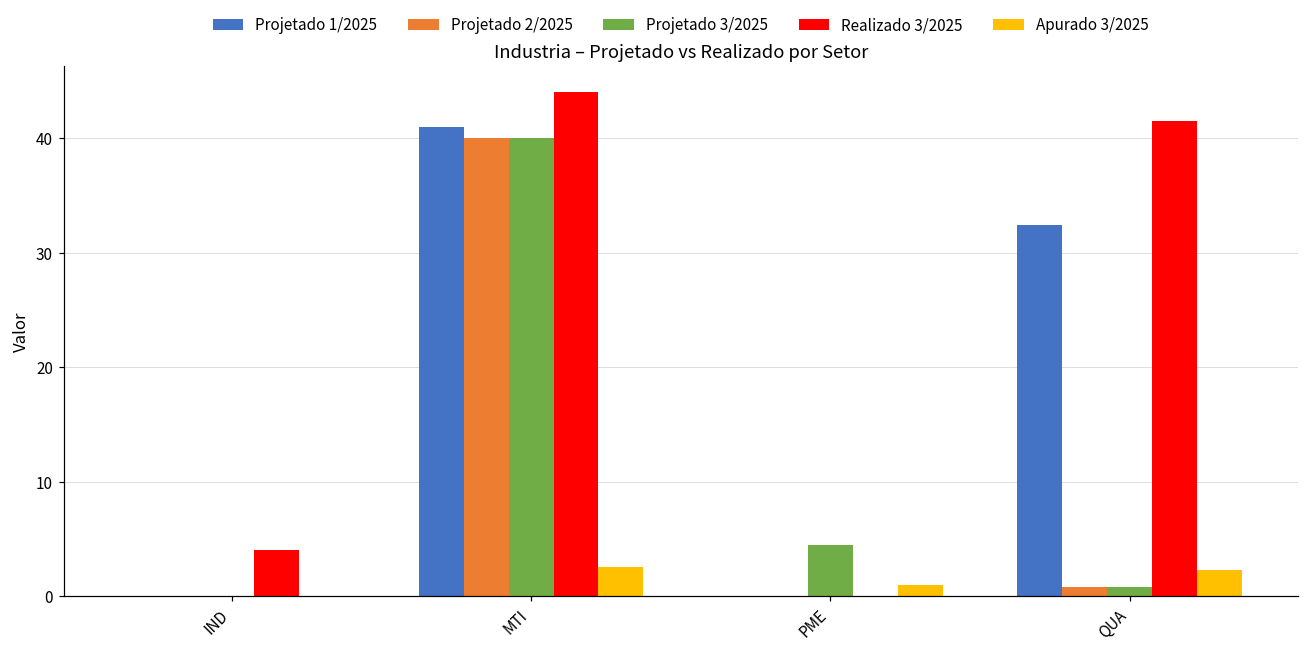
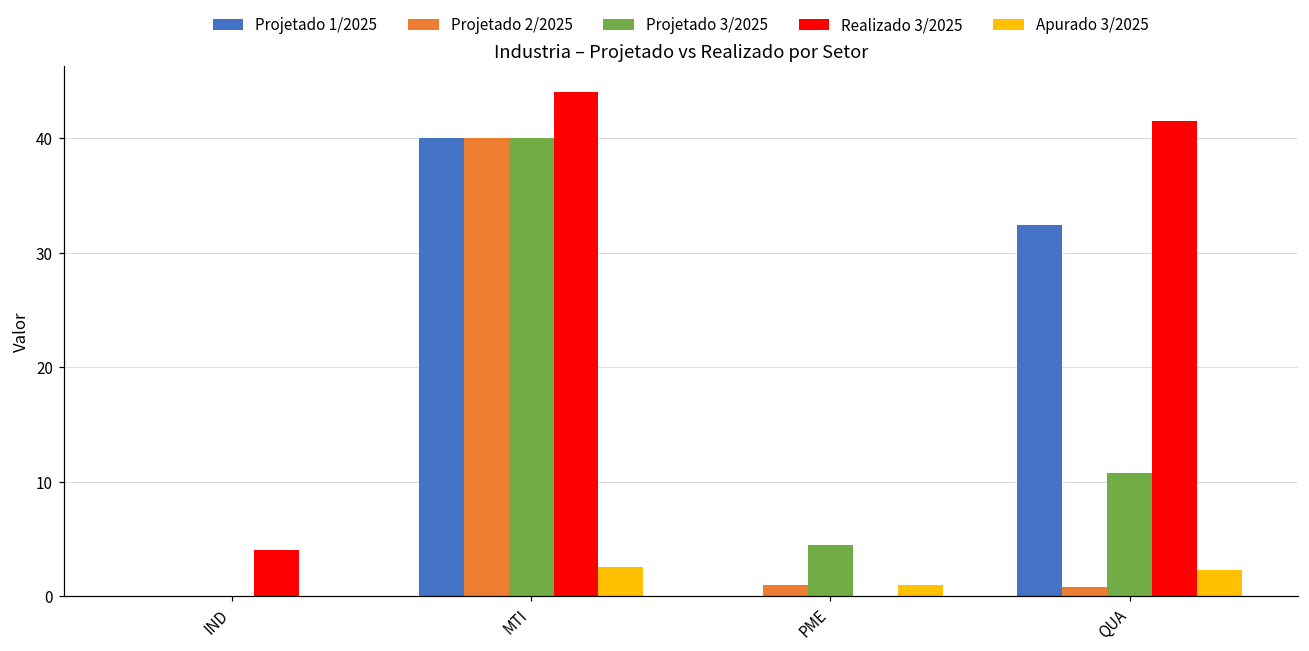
Projetado 1/2025, MTI: 41 -> 40
Projetado 2/2025, PME: 0.0 -> 1.0
Projetado 3/2025, QUA: 0.8 -> 10.7
